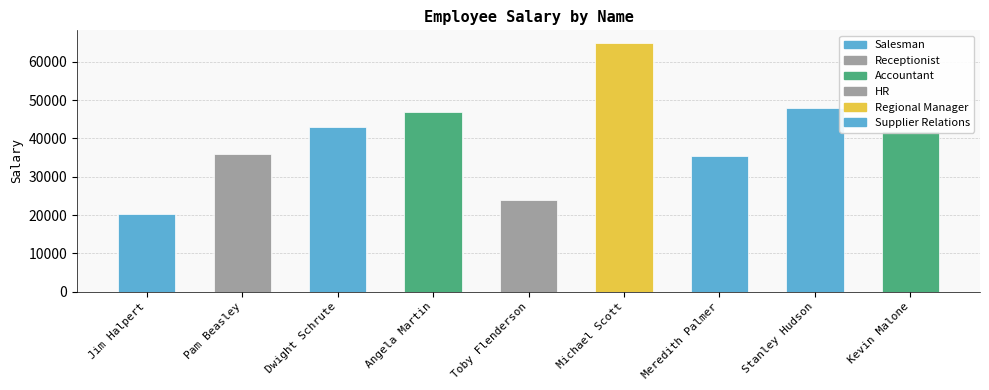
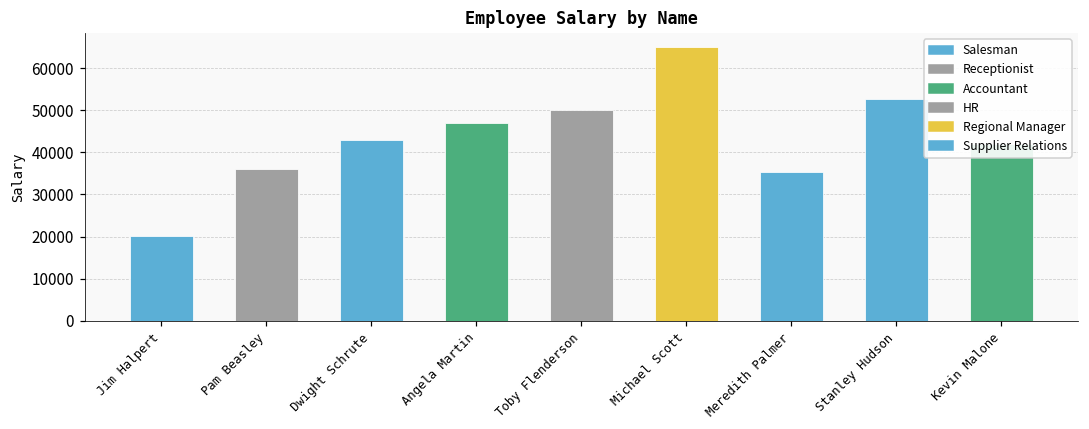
Toby Flenderson: 24000 -> 50000
Stanley Hudson: 48000 -> 53000
